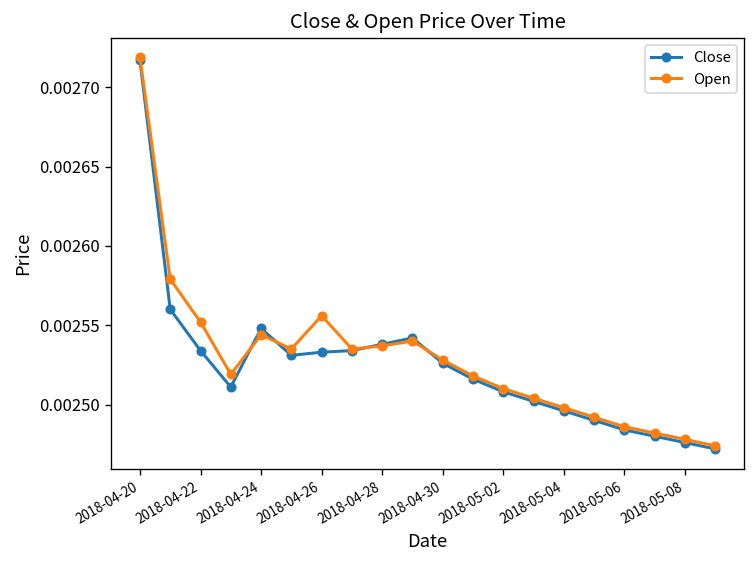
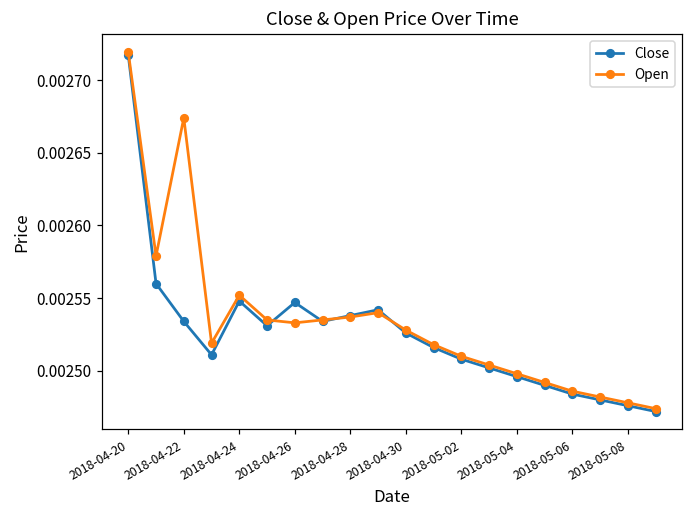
Open, 2018-04-22: 0.002552 -> 0.002674
Open, 2018-04-24: 0.002544 -> 0.002552
Close, 2018-04-26: 0.002533 -> 0.002547
Open, 2018-04-26: 0.002556 -> 0.002533
